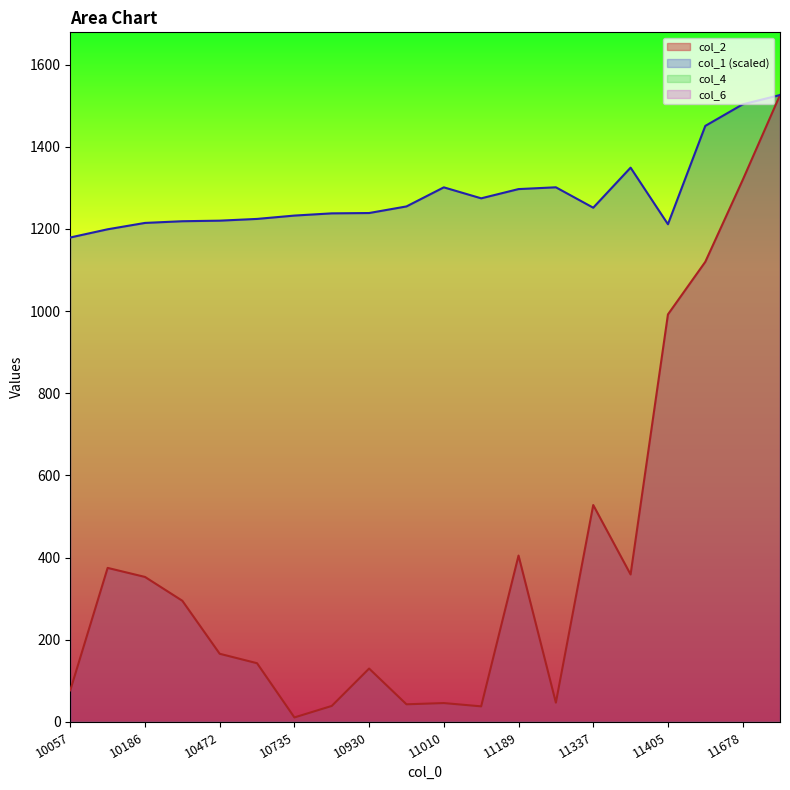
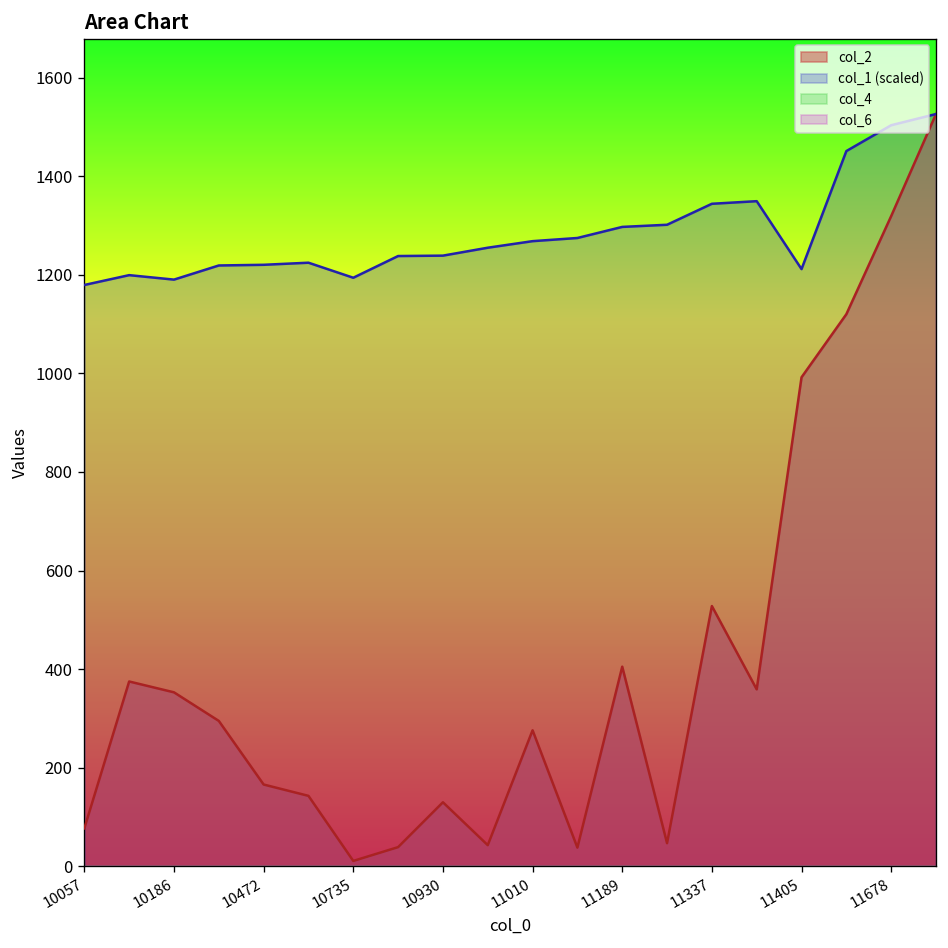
col_1 (scaled), 10186: 1210 -> 1190
col_1 (scaled), 10735: 1230 -> 1190
col_2, 11010: 50 -> 280
col_1 (scaled), 11010: 1300 -> 1270
col_1 (scaled), 11337: 1250 -> 1340
